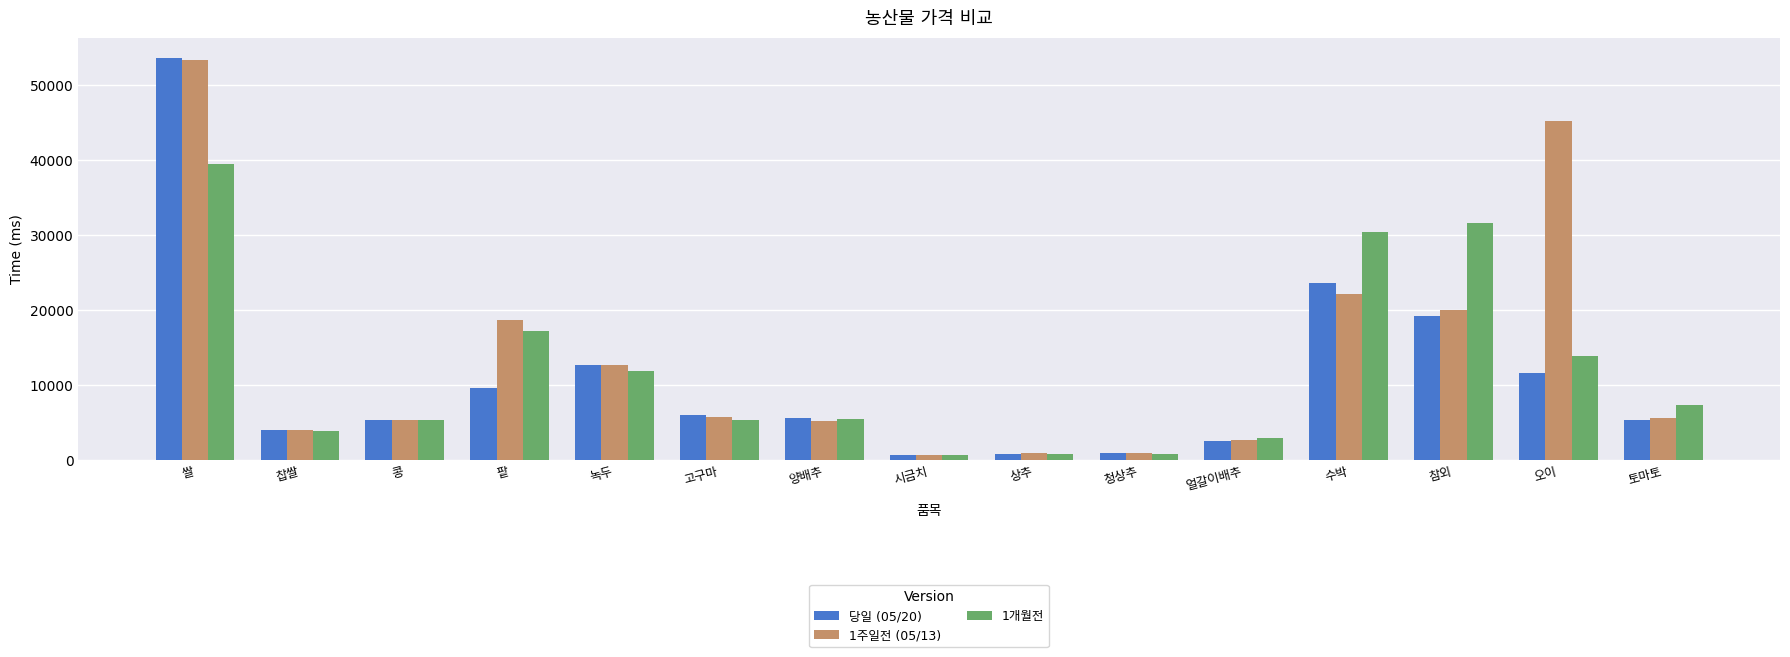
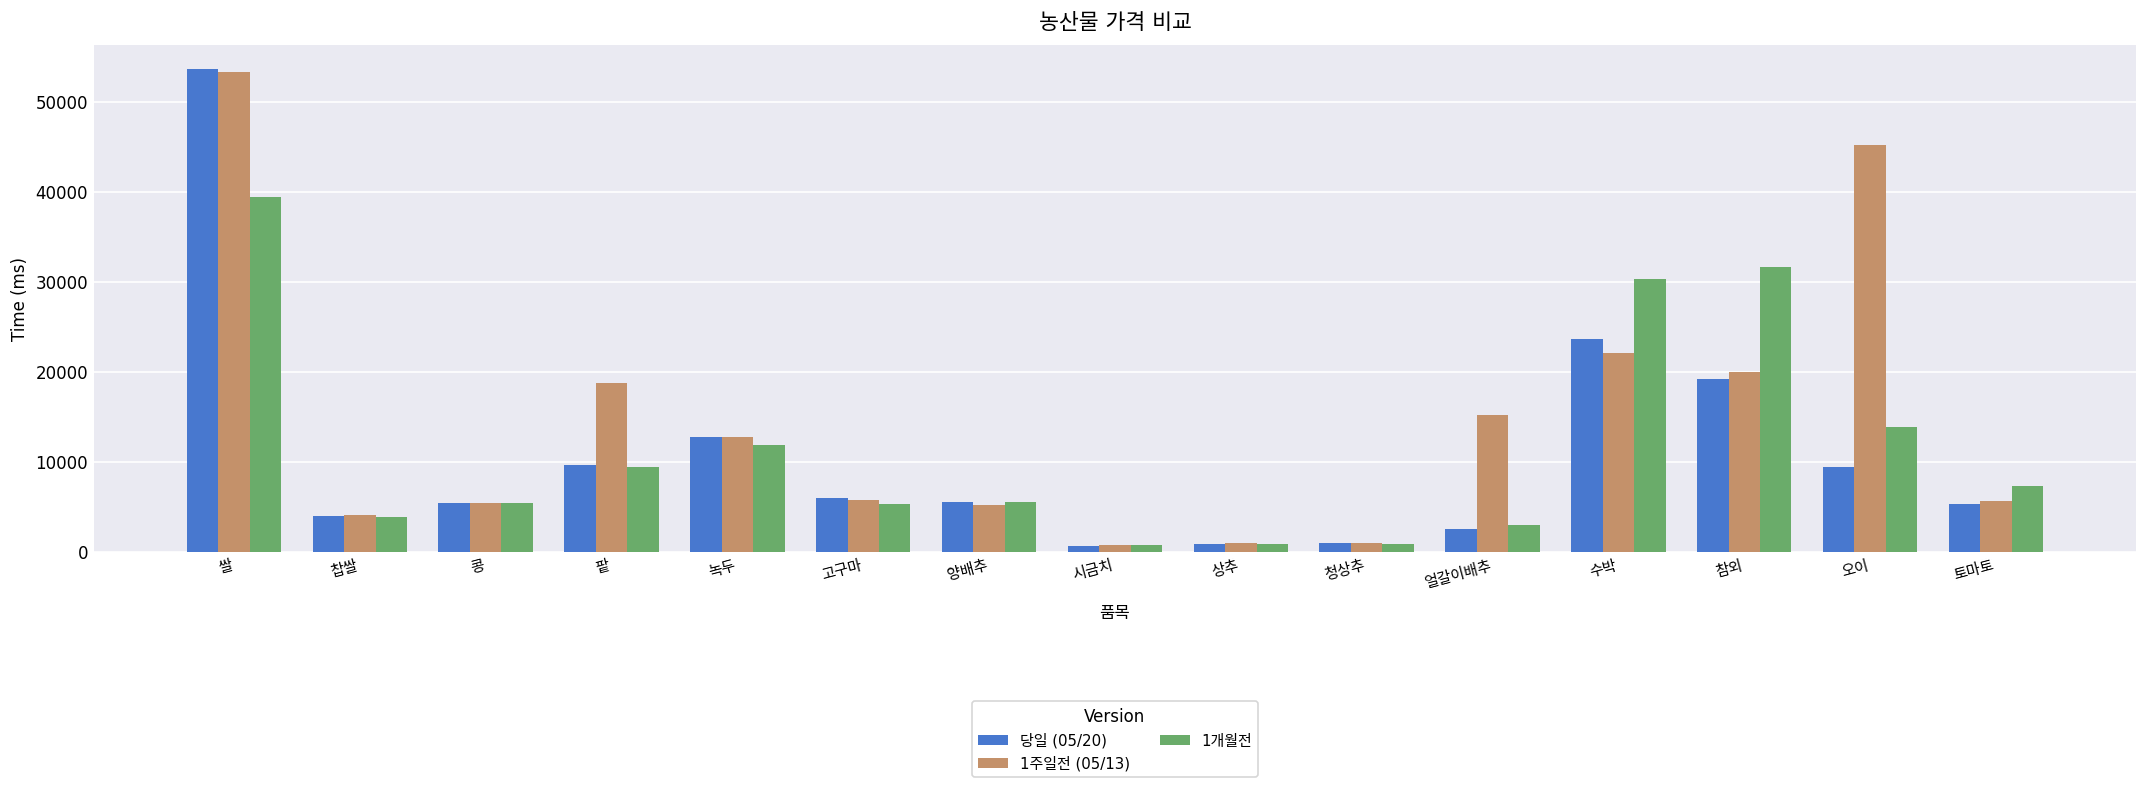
1개월전, 팥: 17000 -> 9000
1주일전 (05/13), 얼갈이배추: 3000 -> 15000
당일 (05/20), 오이: 12000 -> 9000
